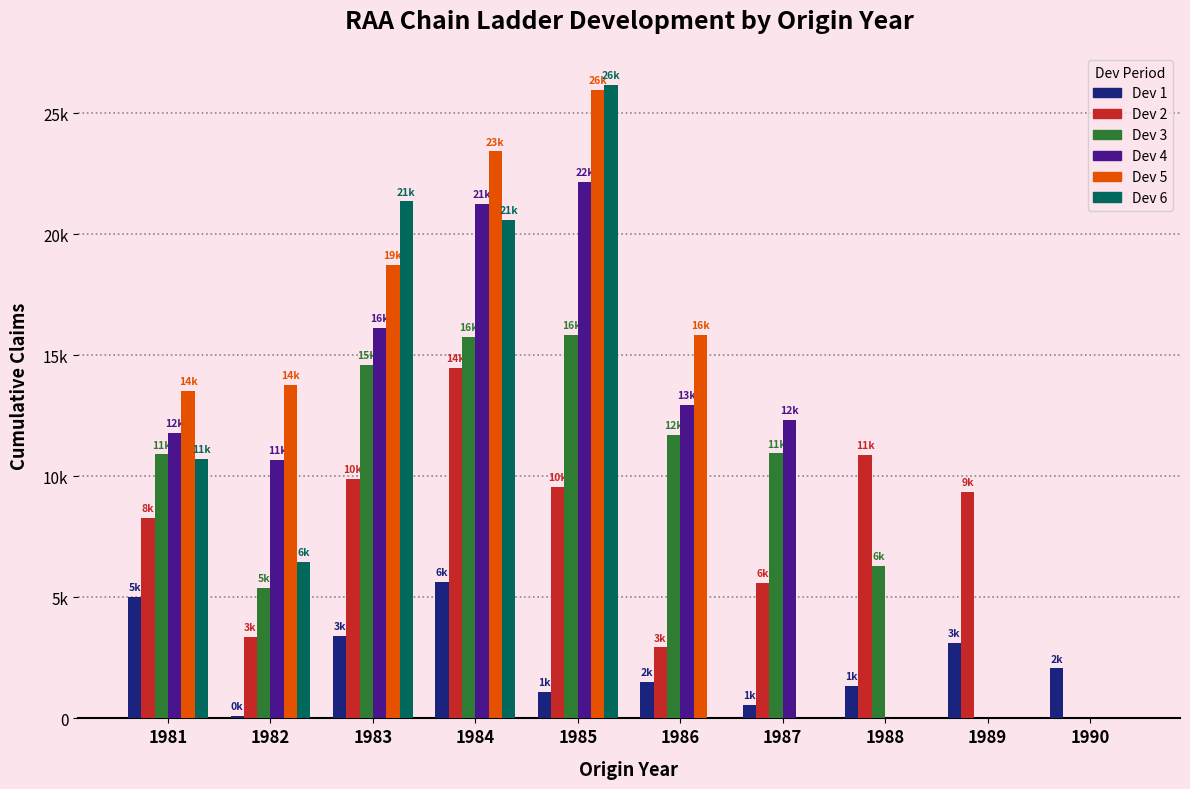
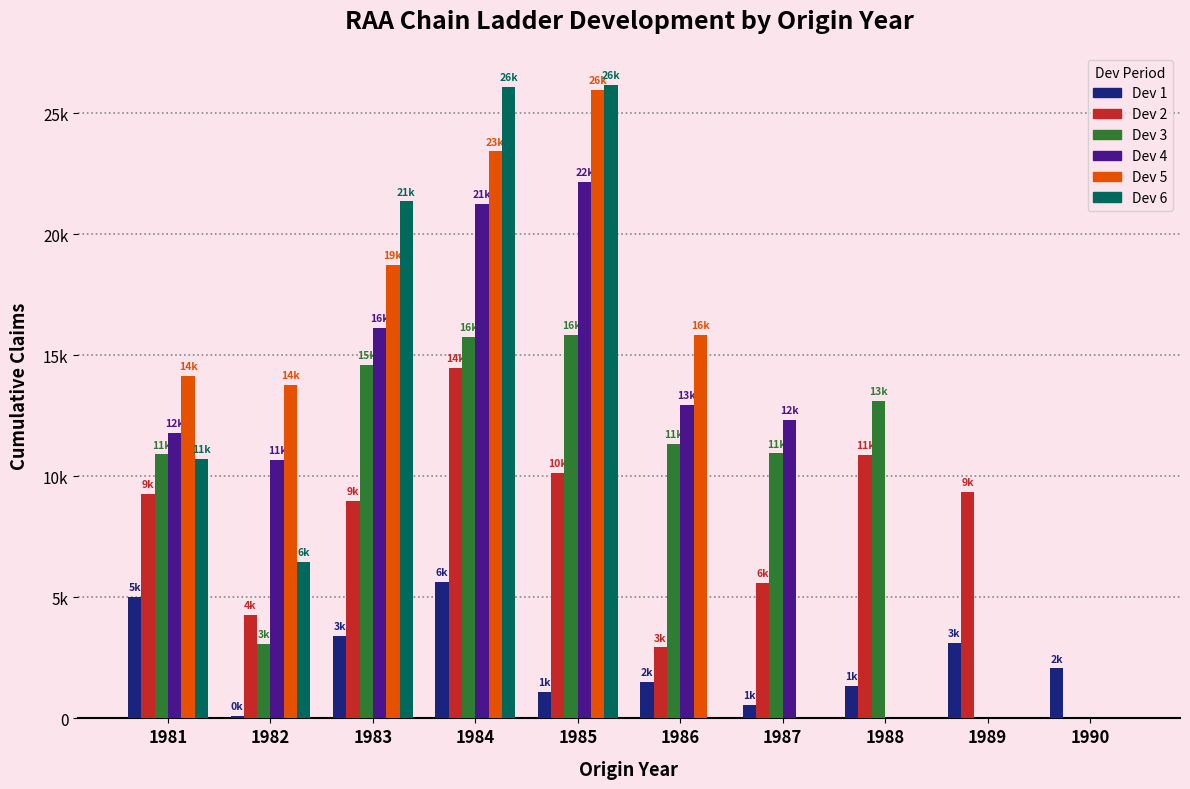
Dev 2, 1981: 8k -> 9k
Dev 5, 1981: 13500 -> 14100
Dev 2, 1982: 3k -> 4k
Dev 3, 1982: 5k -> 3k
Dev 2, 1983: 10k -> 9k
Dev 6, 1984: 21k -> 26k
Dev 2, 1985: 9600 -> 10100
Dev 3, 1986: 12k -> 11k
Dev 3, 1988: 6k -> 13k
